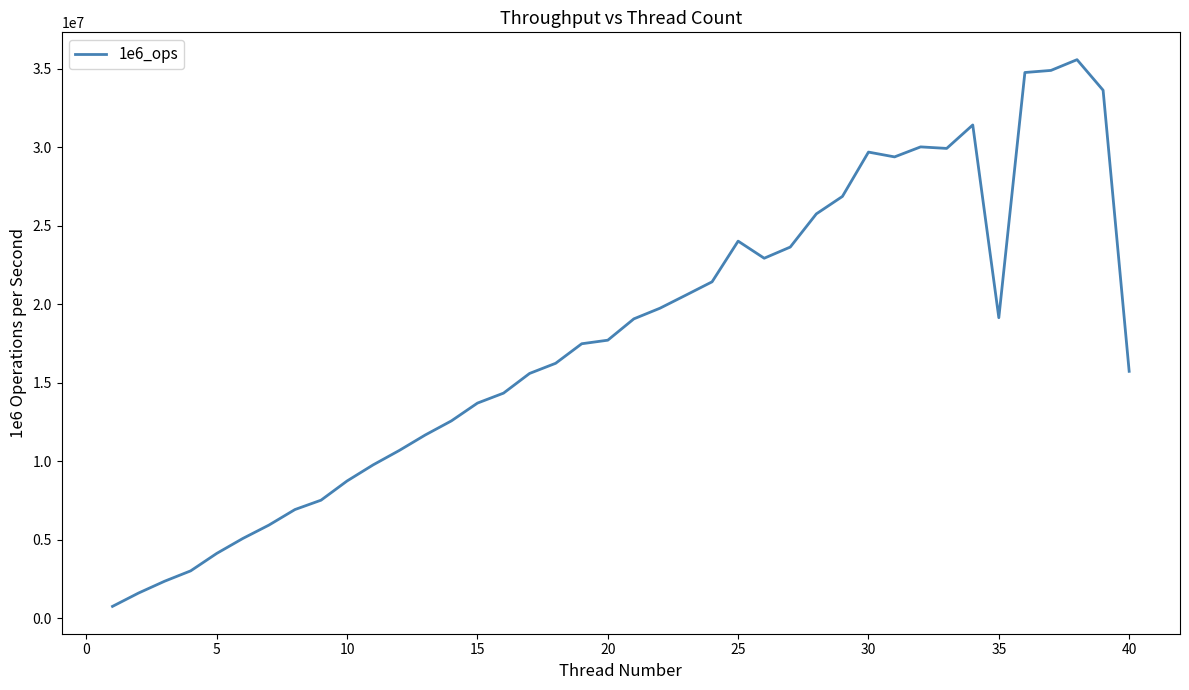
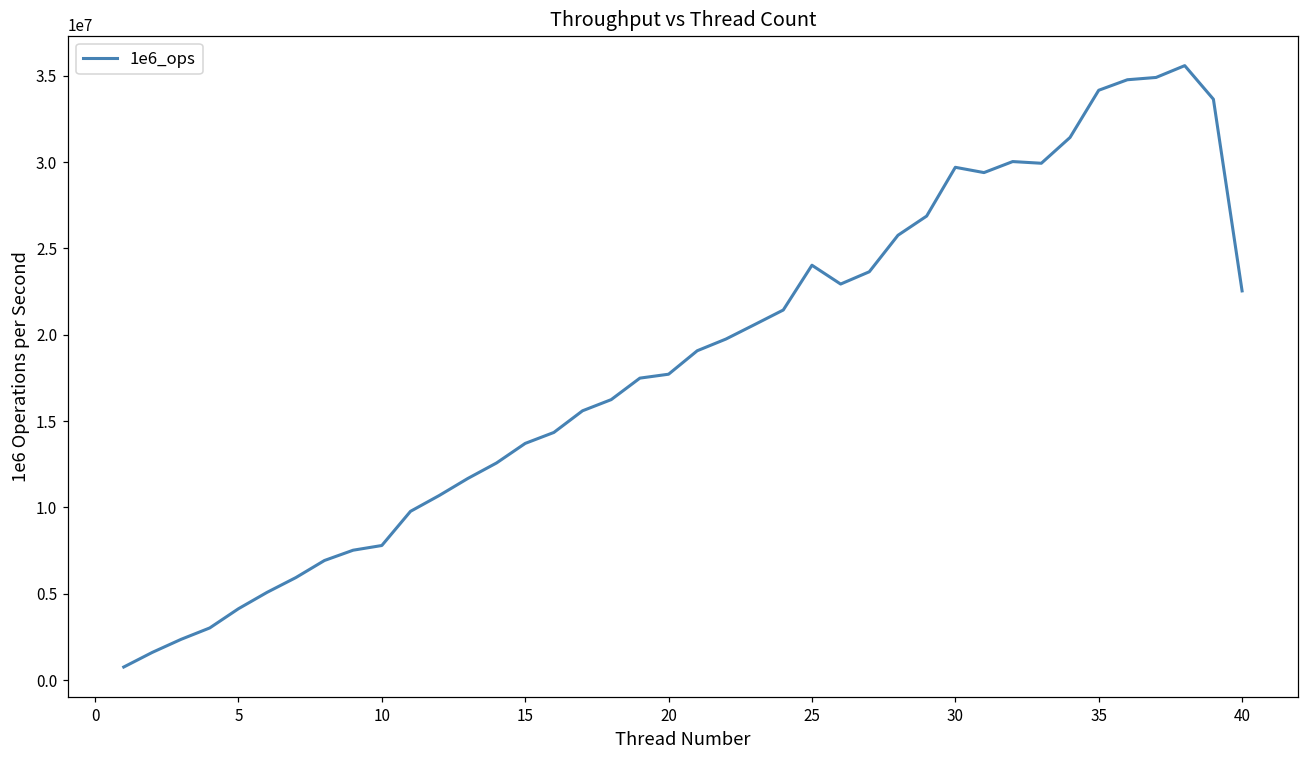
10: 8700000 -> 7800000
35: 19100000 -> 34200000
40: 15700000 -> 22500000
